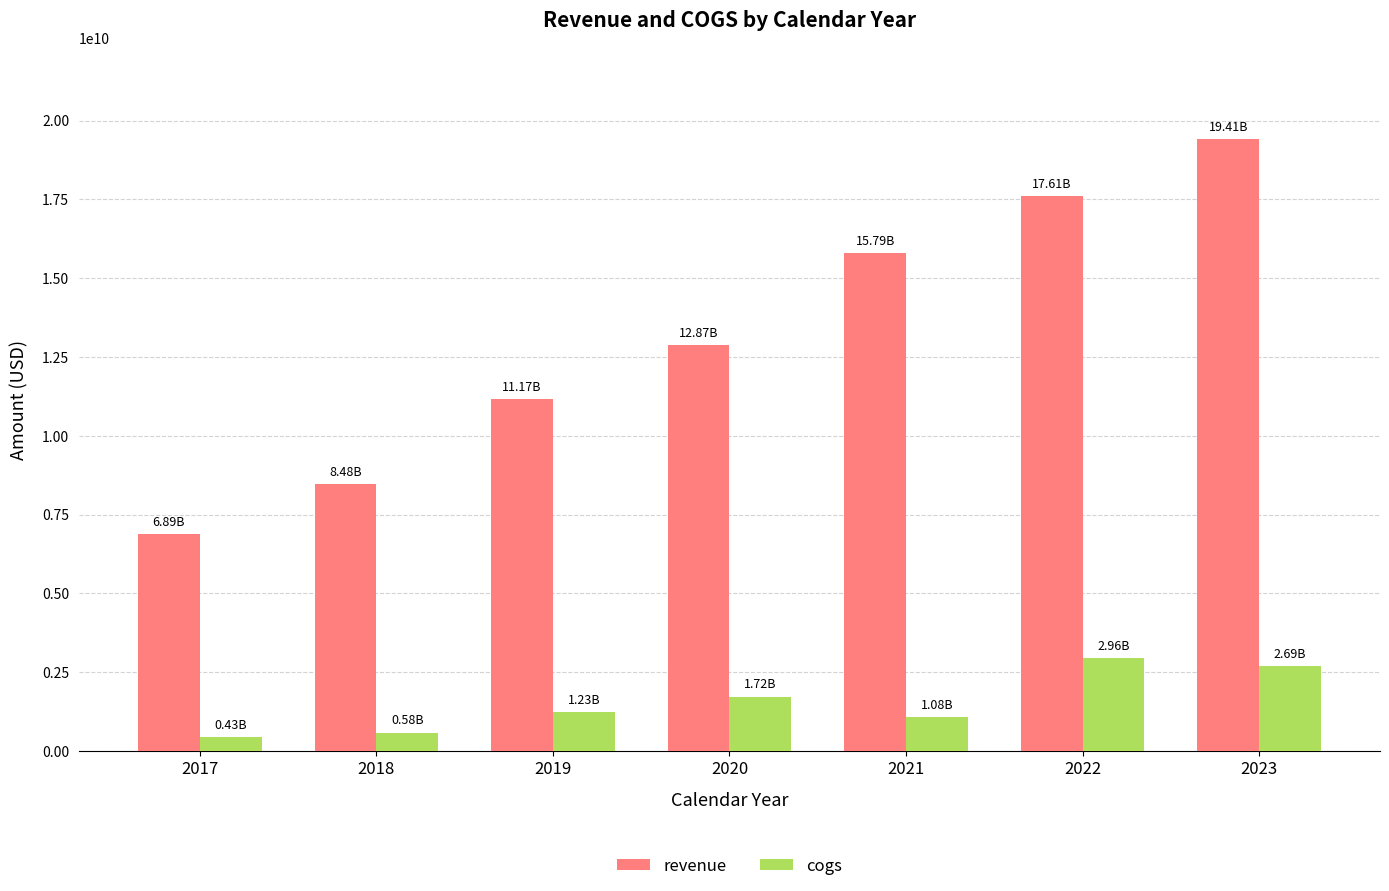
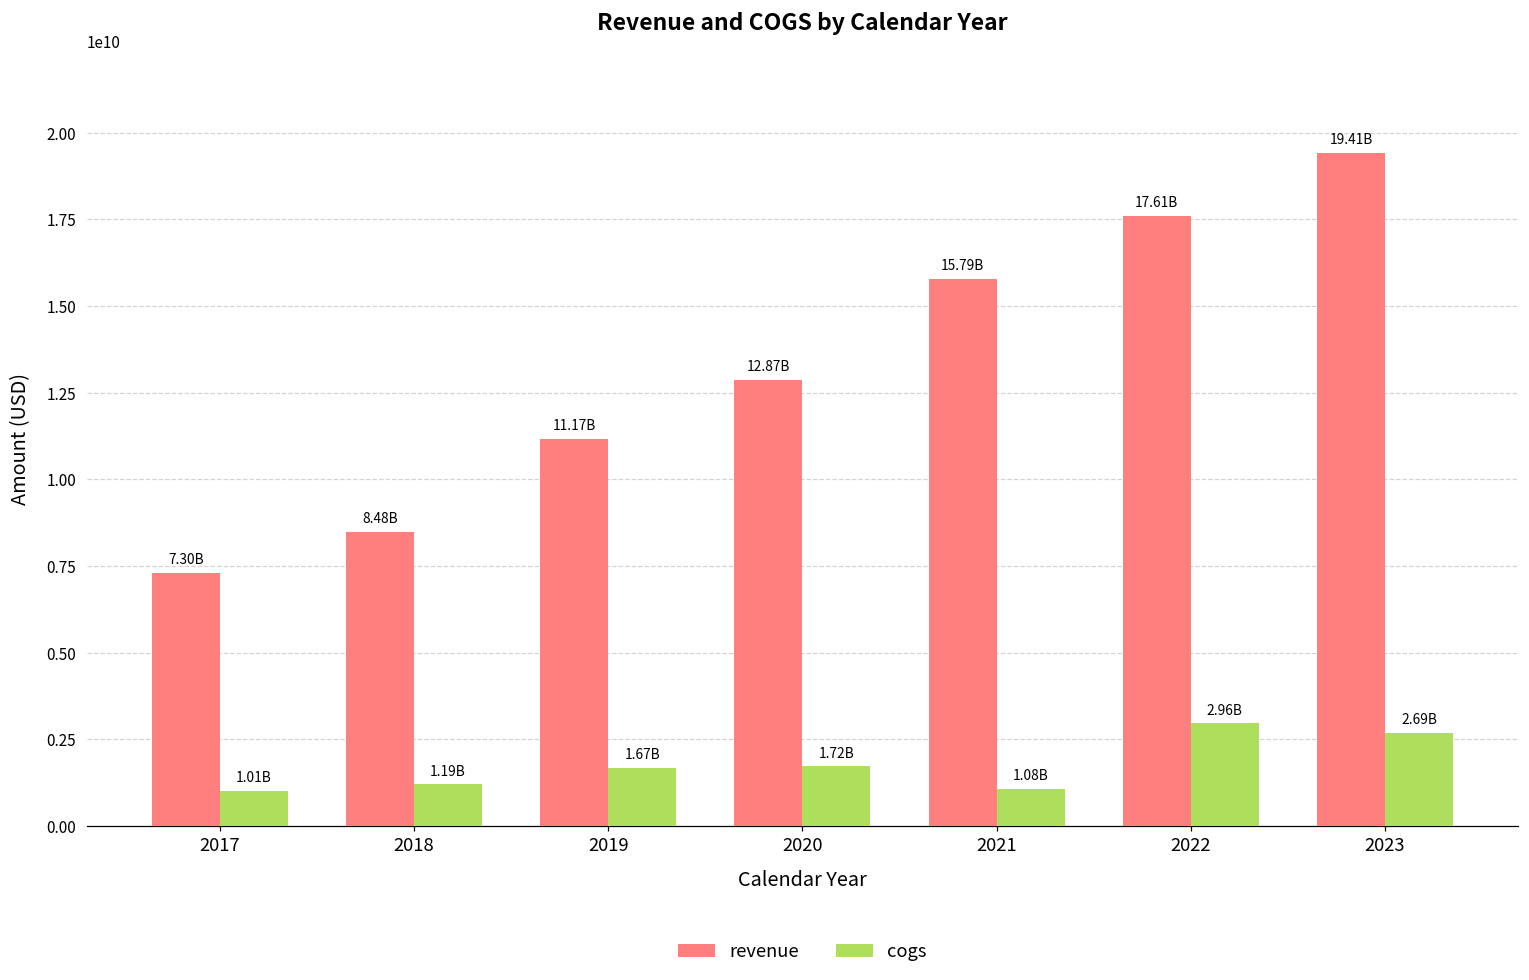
revenue, 2017: 6.89B -> 7.30B
cogs, 2017: 0.43B -> 1.01B
cogs, 2018: 0.58B -> 1.19B
cogs, 2019: 1.23B -> 1.67B
